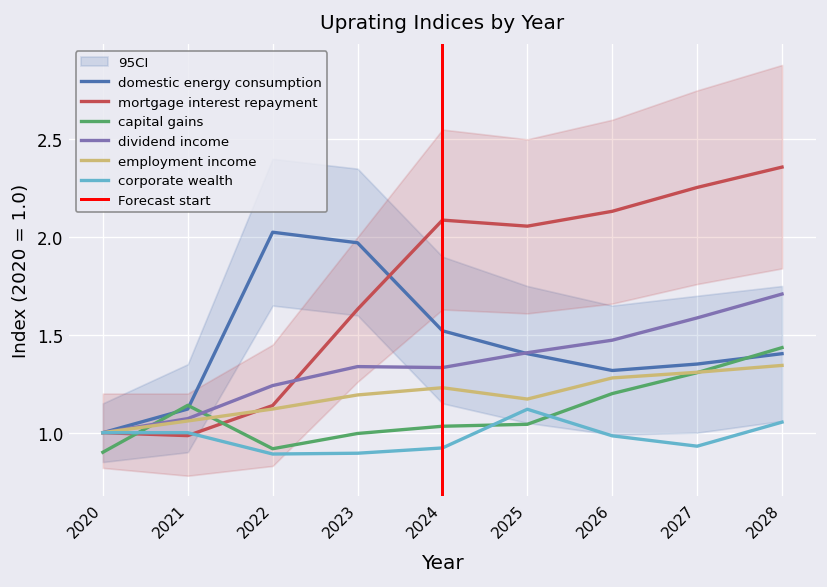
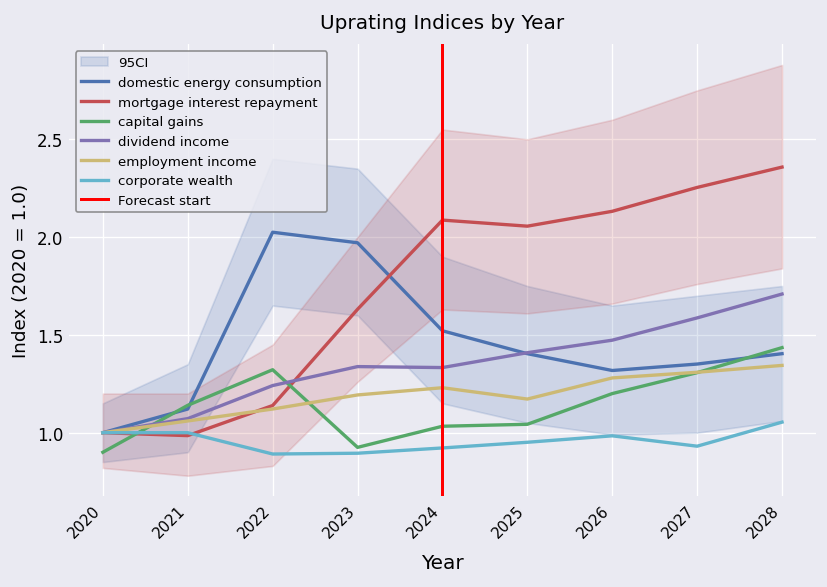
capital gains, 2022: 0.92 -> 1.32
capital gains, 2023: 1.00 -> 0.93
corporate wealth, 2025: 1.12 -> 0.95
